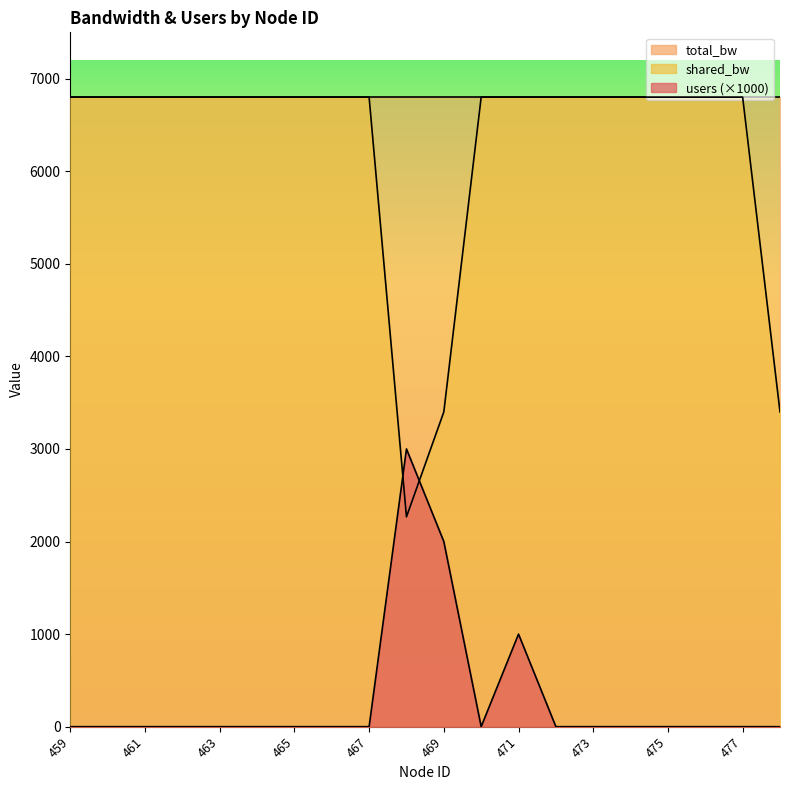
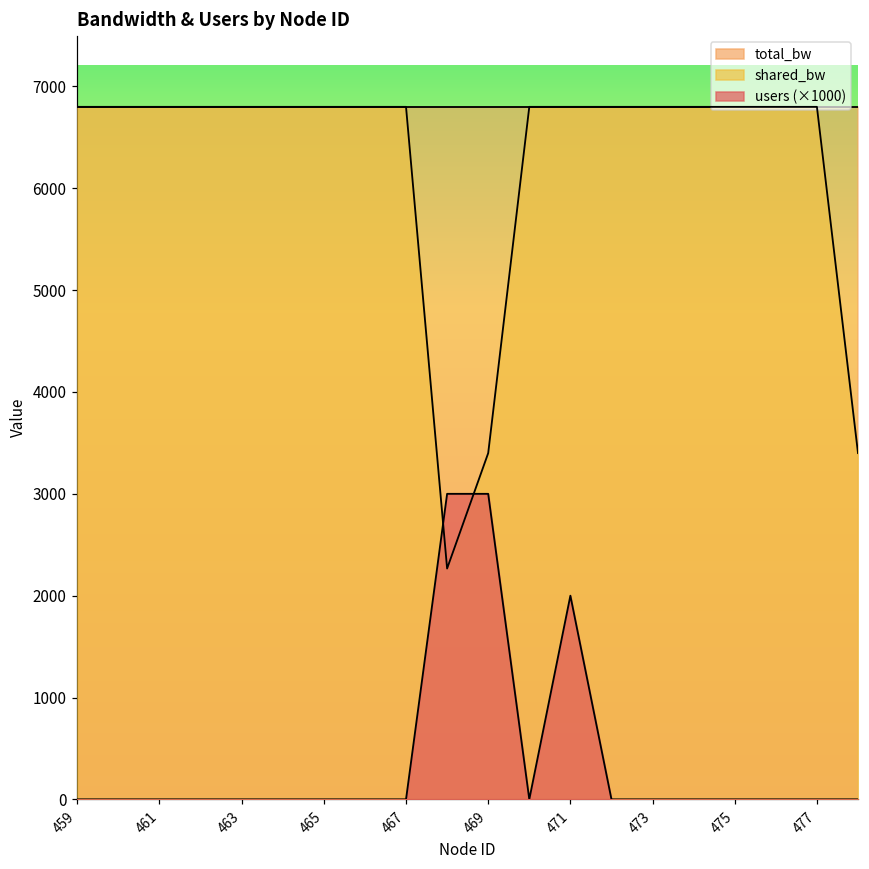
users (×1000), 469: 2000 -> 3000
users (×1000), 471: 1000 -> 2000
